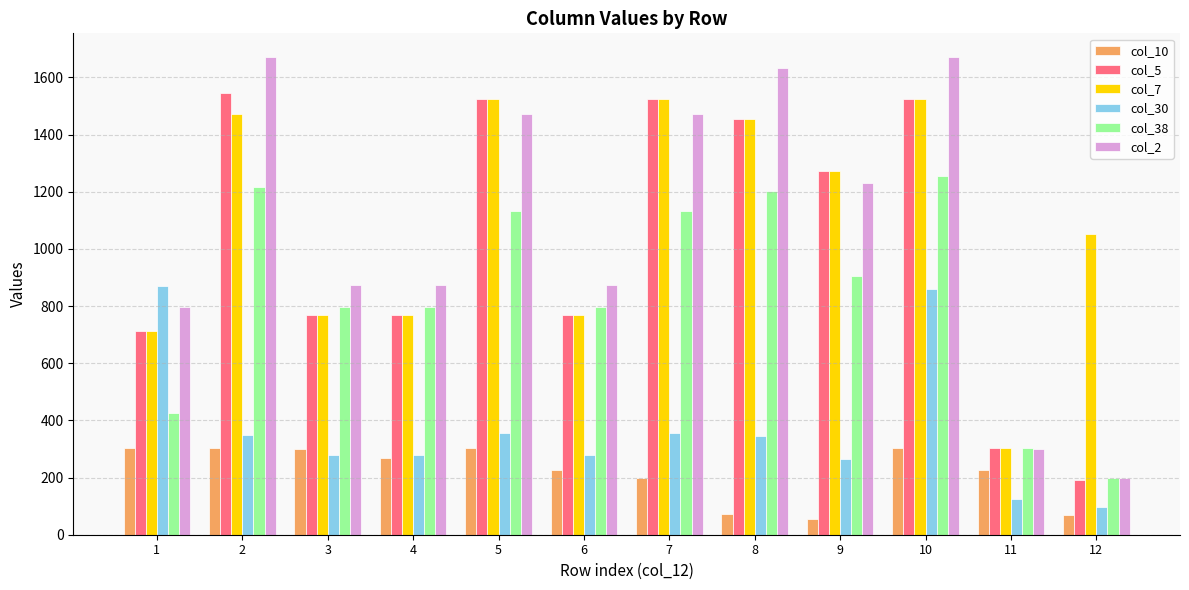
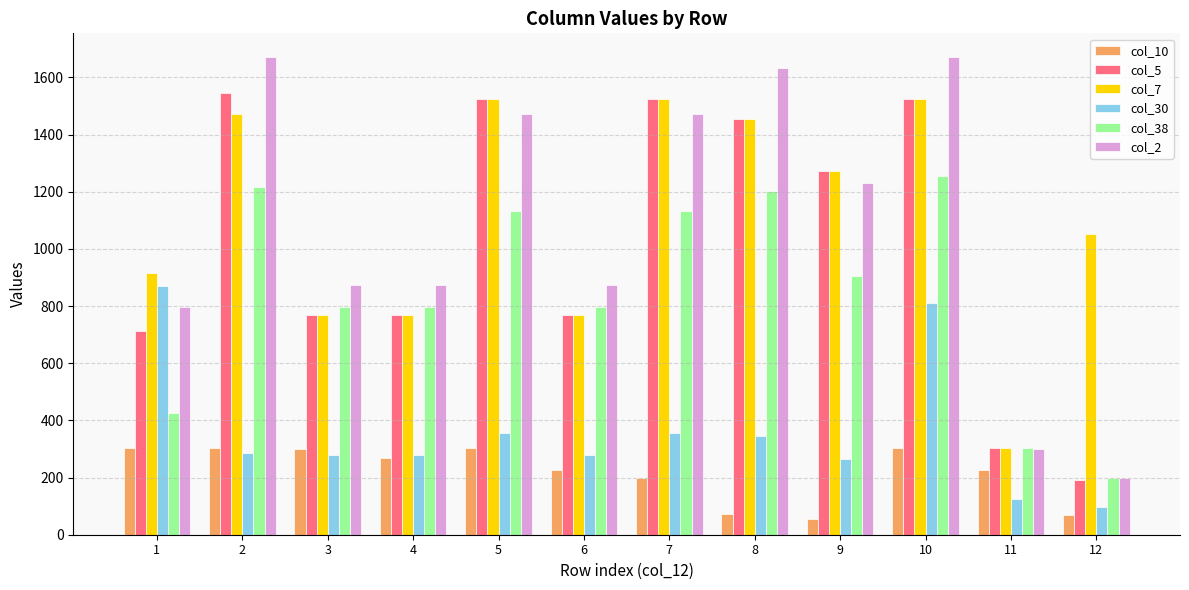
col_7, 1: 710 -> 920
col_30, 2: 350 -> 290
col_30, 10: 860 -> 810
